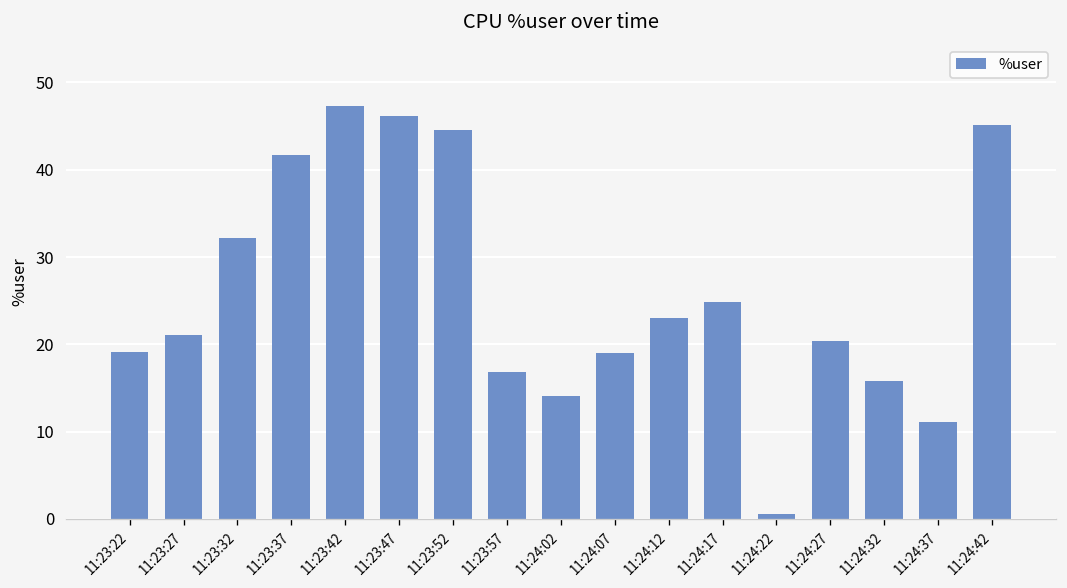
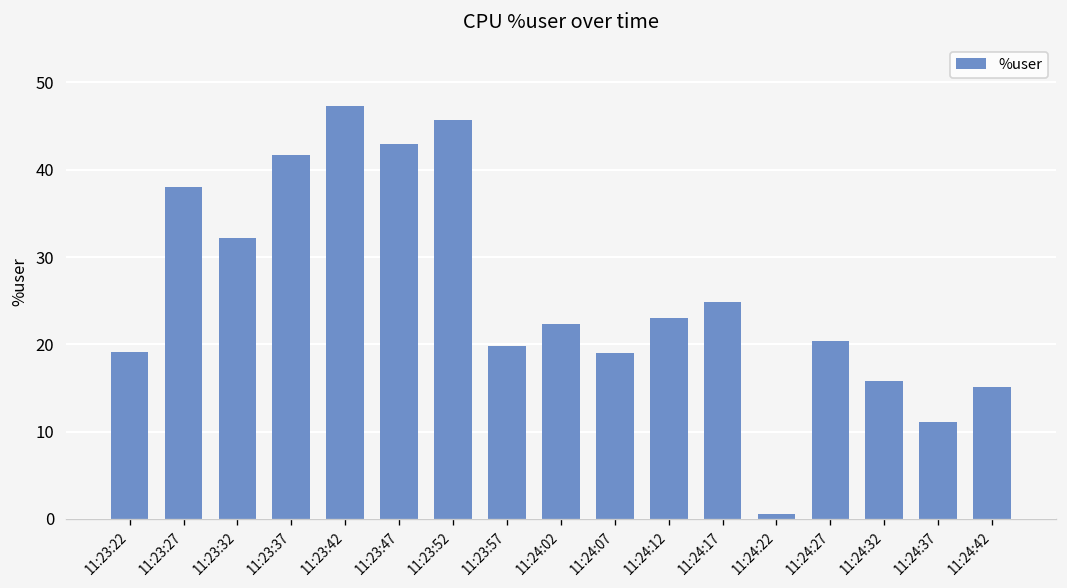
11:23:27: 21 -> 38
11:23:47: 46 -> 43
11:23:52: 45 -> 46
11:23:57: 17 -> 20
11:24:02: 14 -> 22
11:24:42: 45 -> 15
